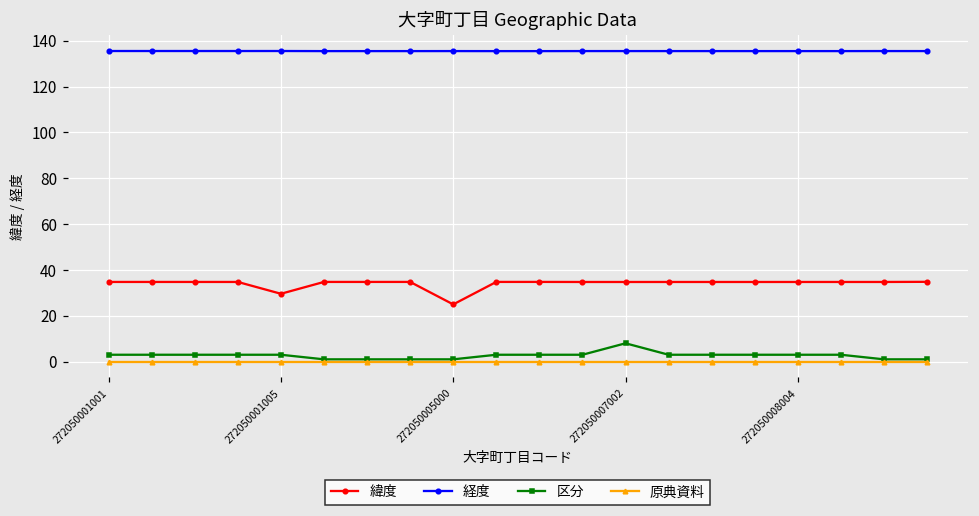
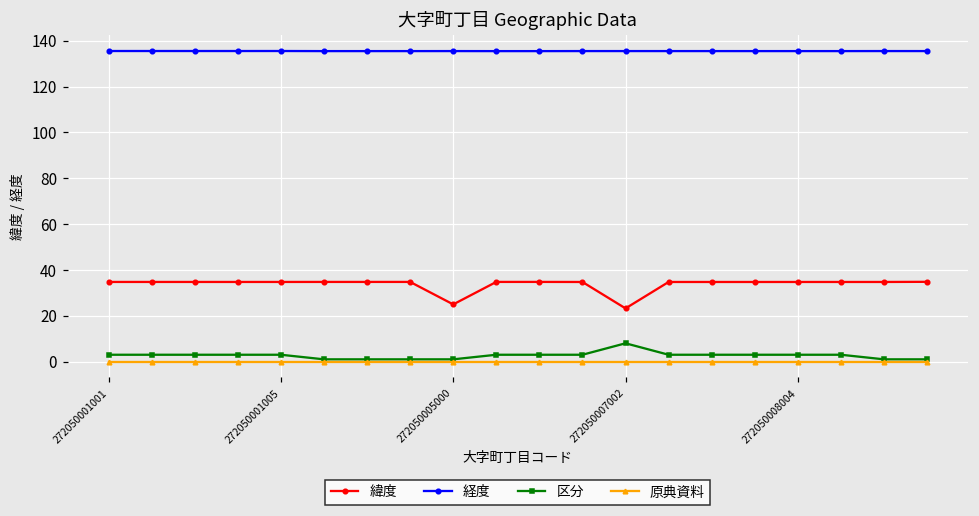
緯度, 272050001005: 30 -> 35
緯度, 272050007002: 35 -> 23
